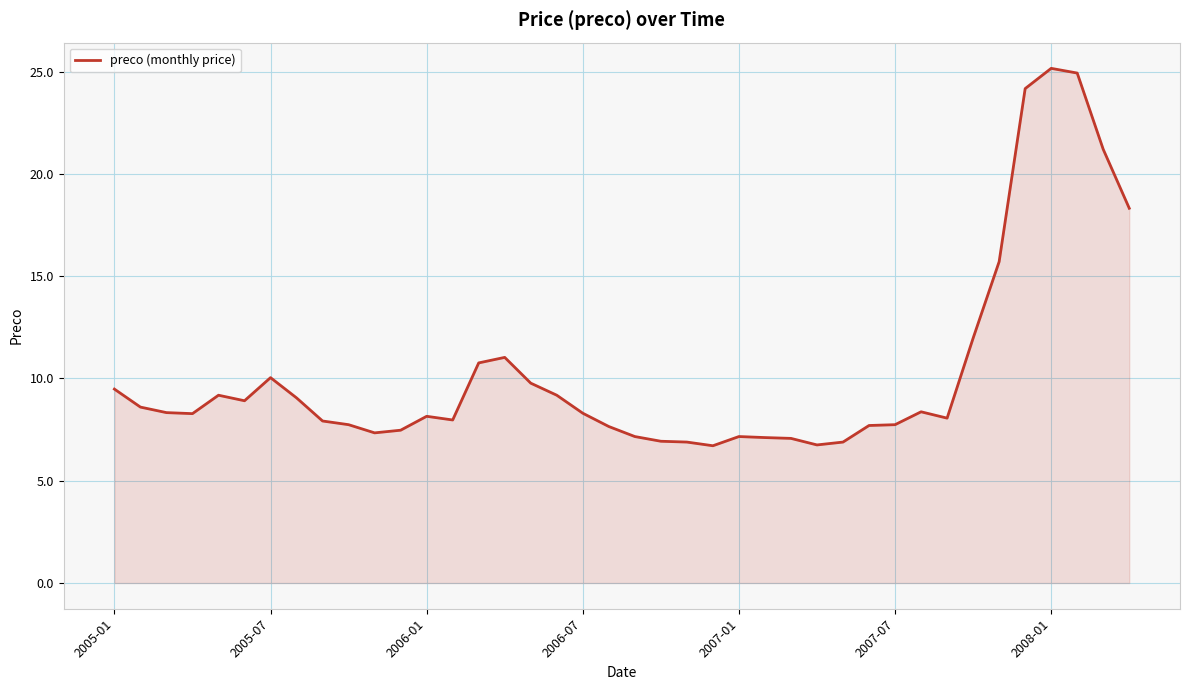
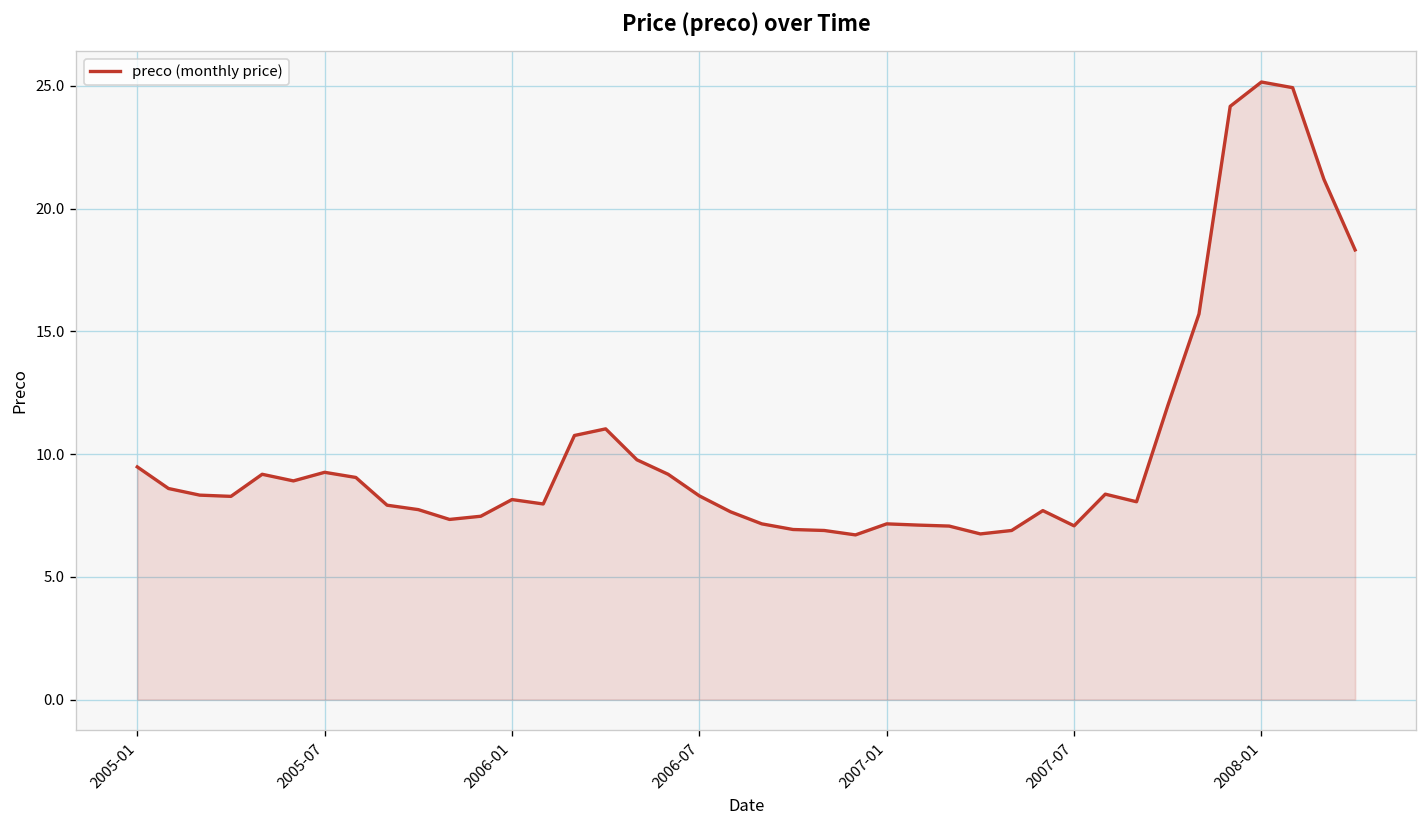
2005-07: 10.0 -> 9.3
2007-07: 7.7 -> 7.1
